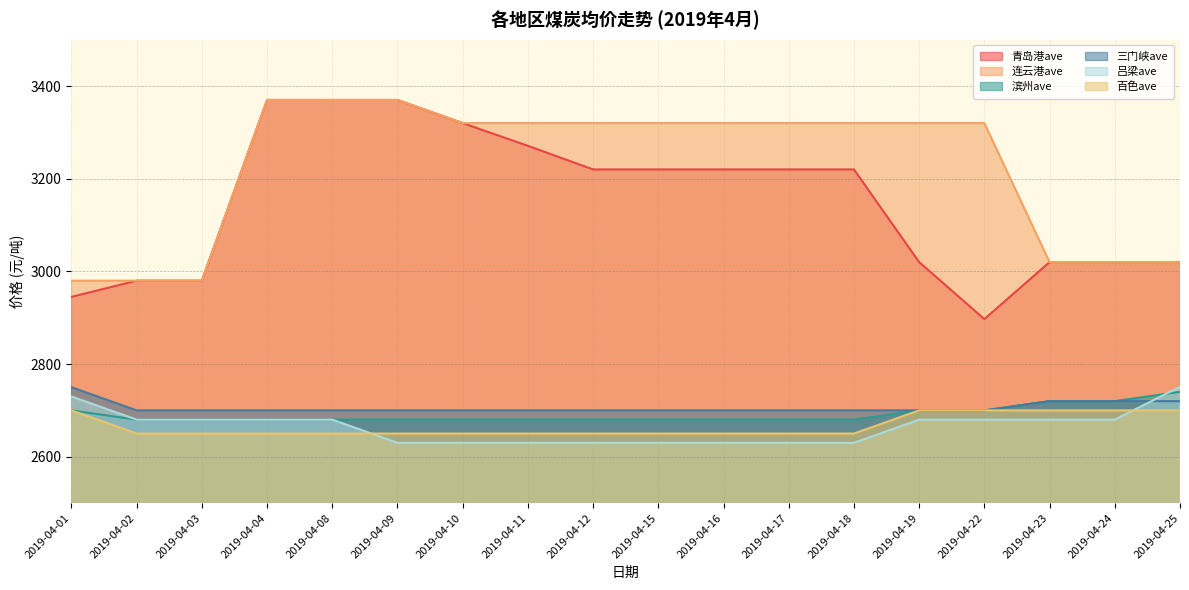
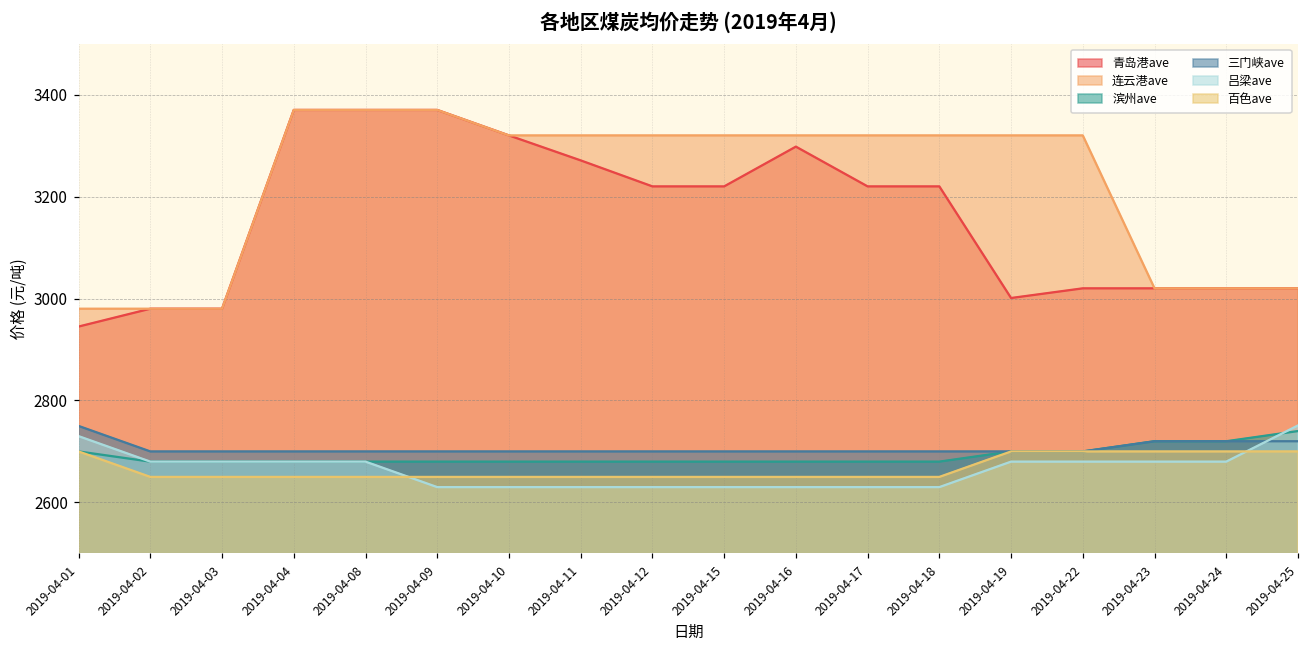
青岛港ave, 2019-04-16: 3220 -> 3300
青岛港ave, 2019-04-19: 3020 -> 3000
青岛港ave, 2019-04-22: 2900 -> 3020
